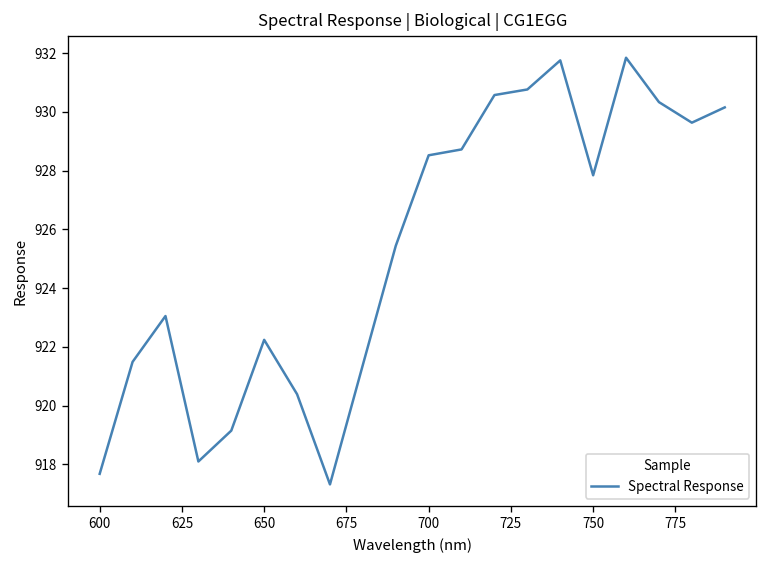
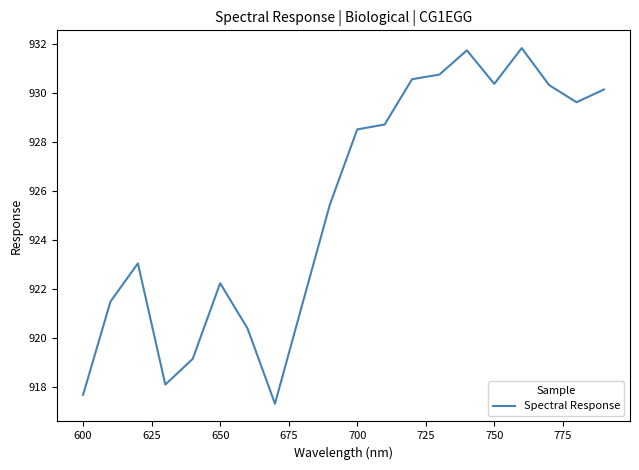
750: 927.8 -> 930.4
